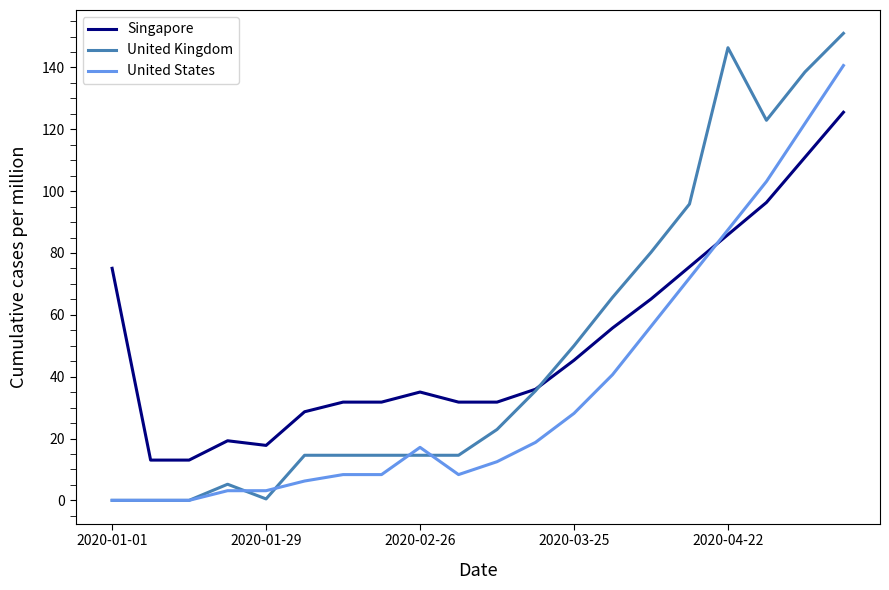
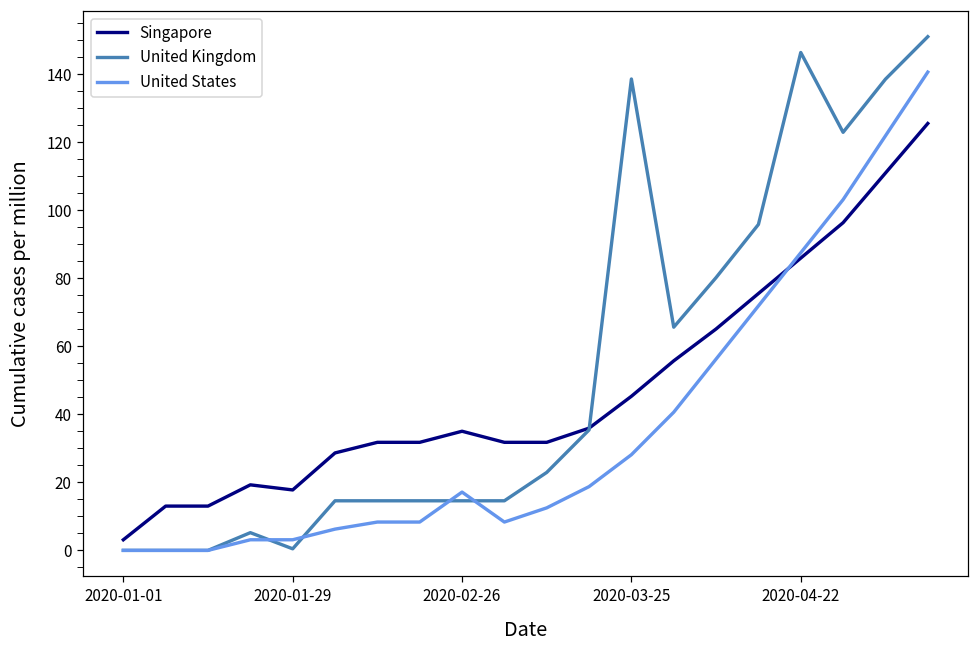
Singapore, 2020-01-01: 75 -> 3
United Kingdom, 2020-03-25: 50 -> 139
